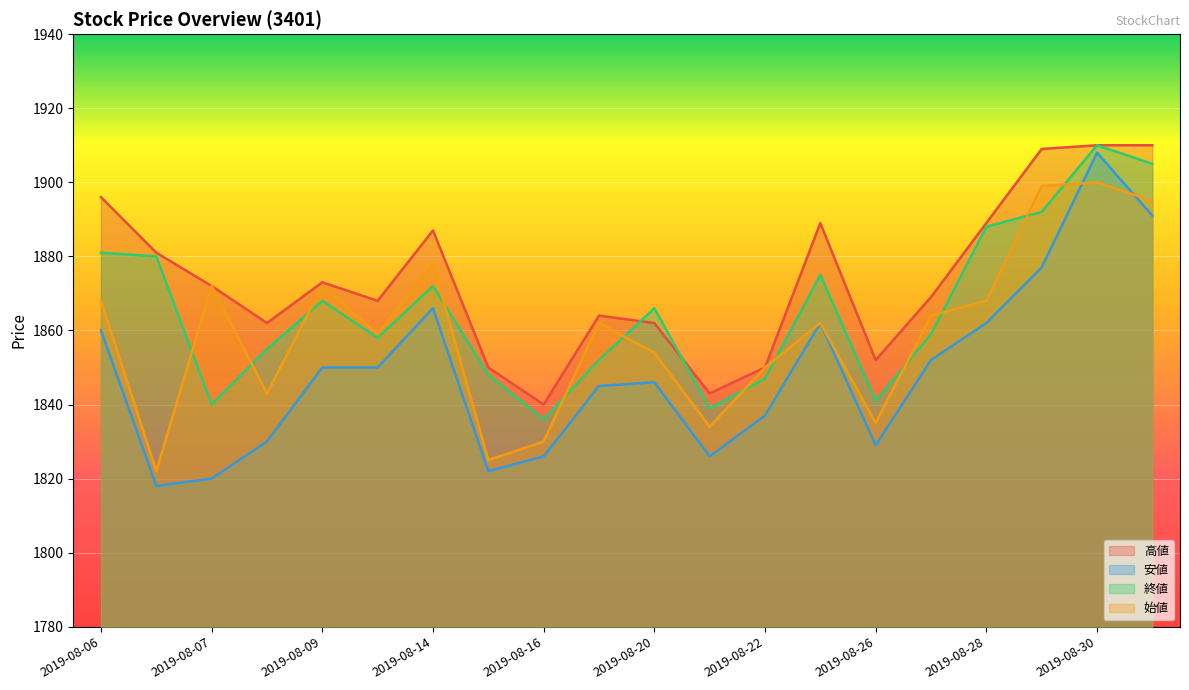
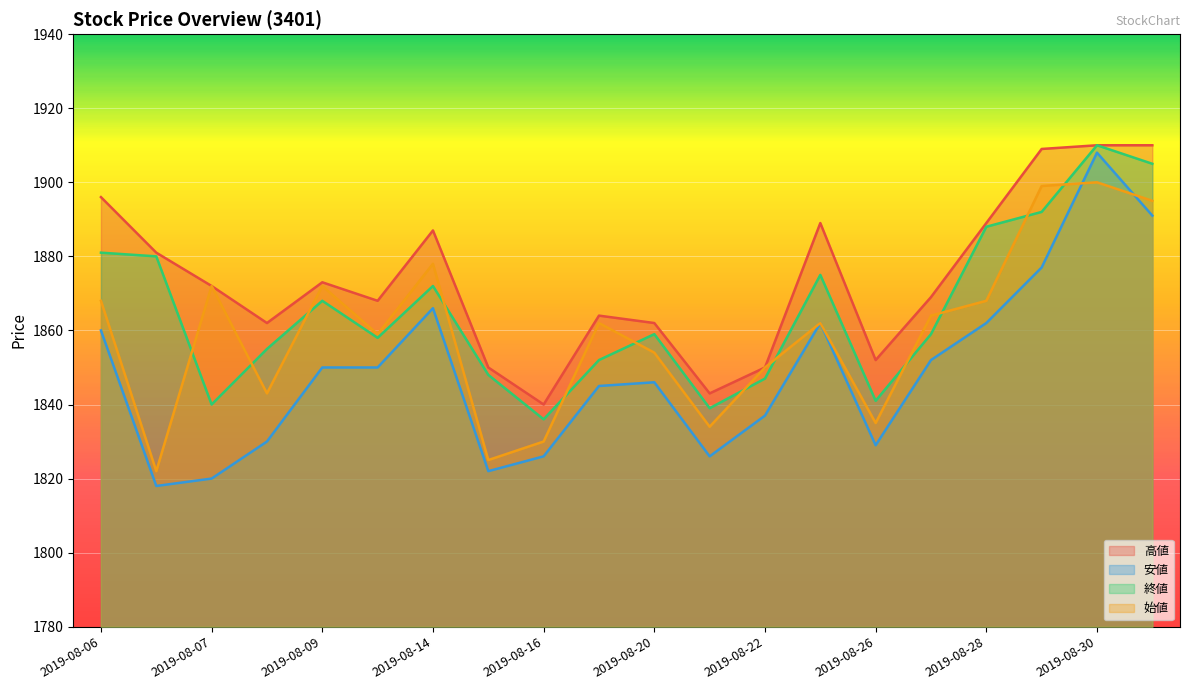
終値, 2019-08-20: 1866 -> 1859
